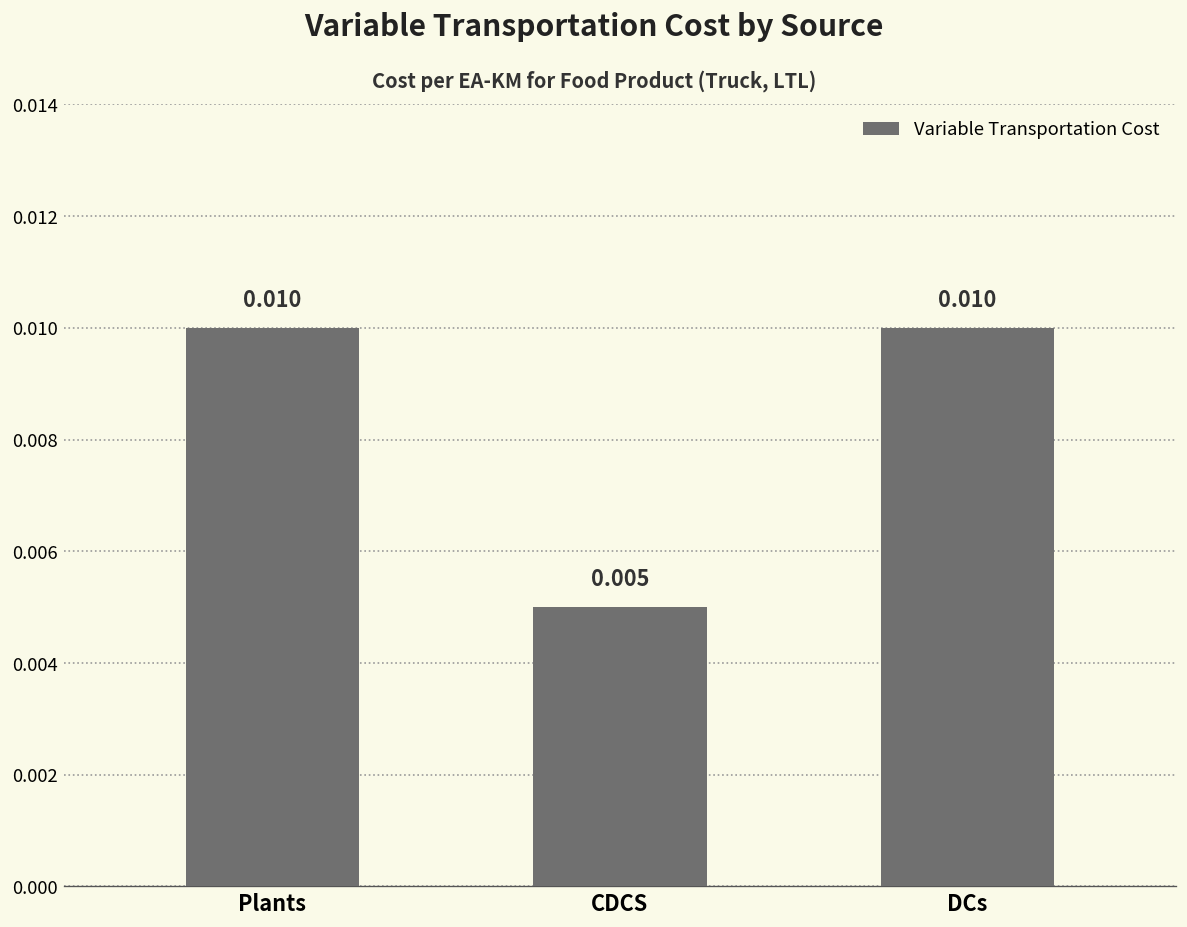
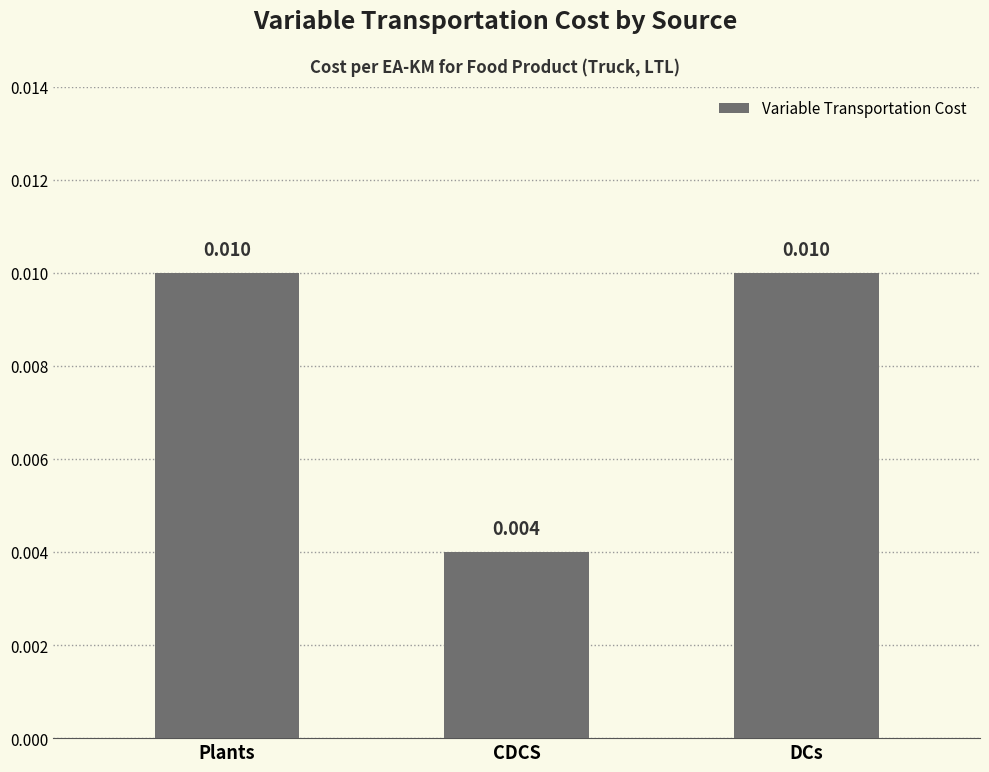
CDCS: 0.005 -> 0.004
